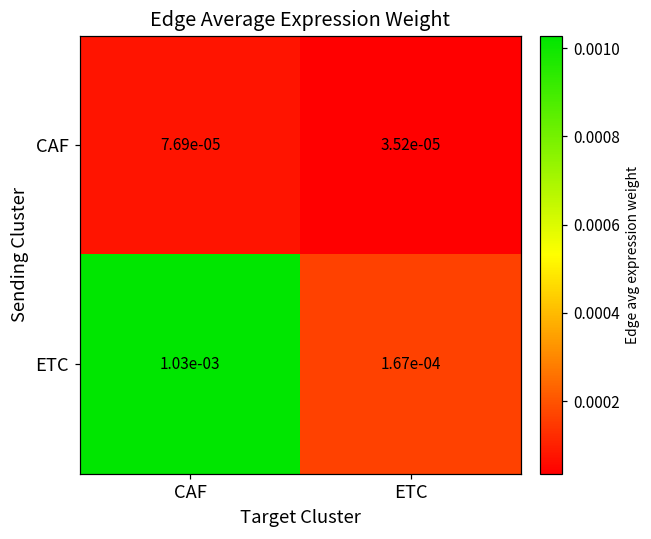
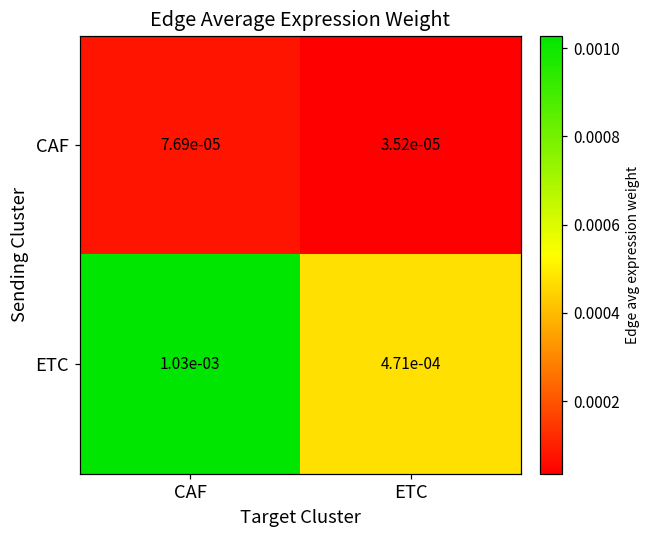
ETC, ETC: 1.67e-04 -> 4.71e-04
